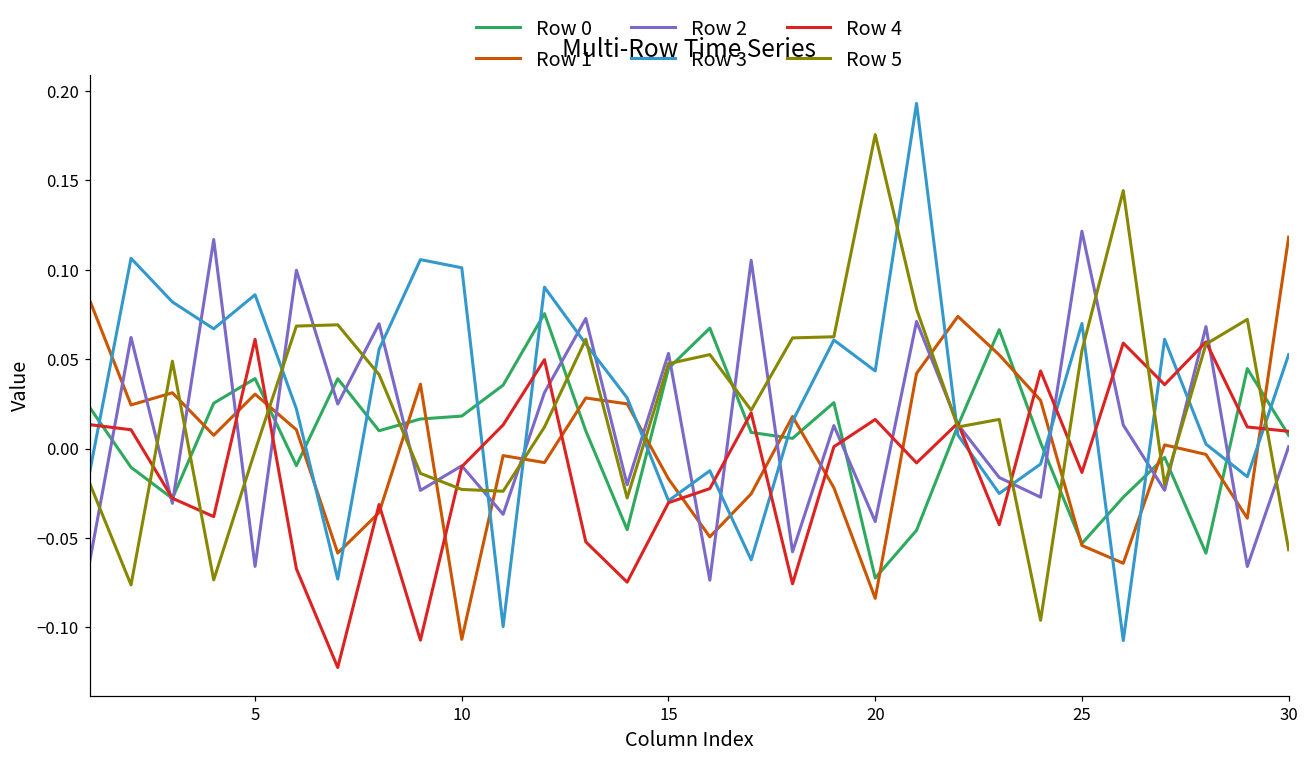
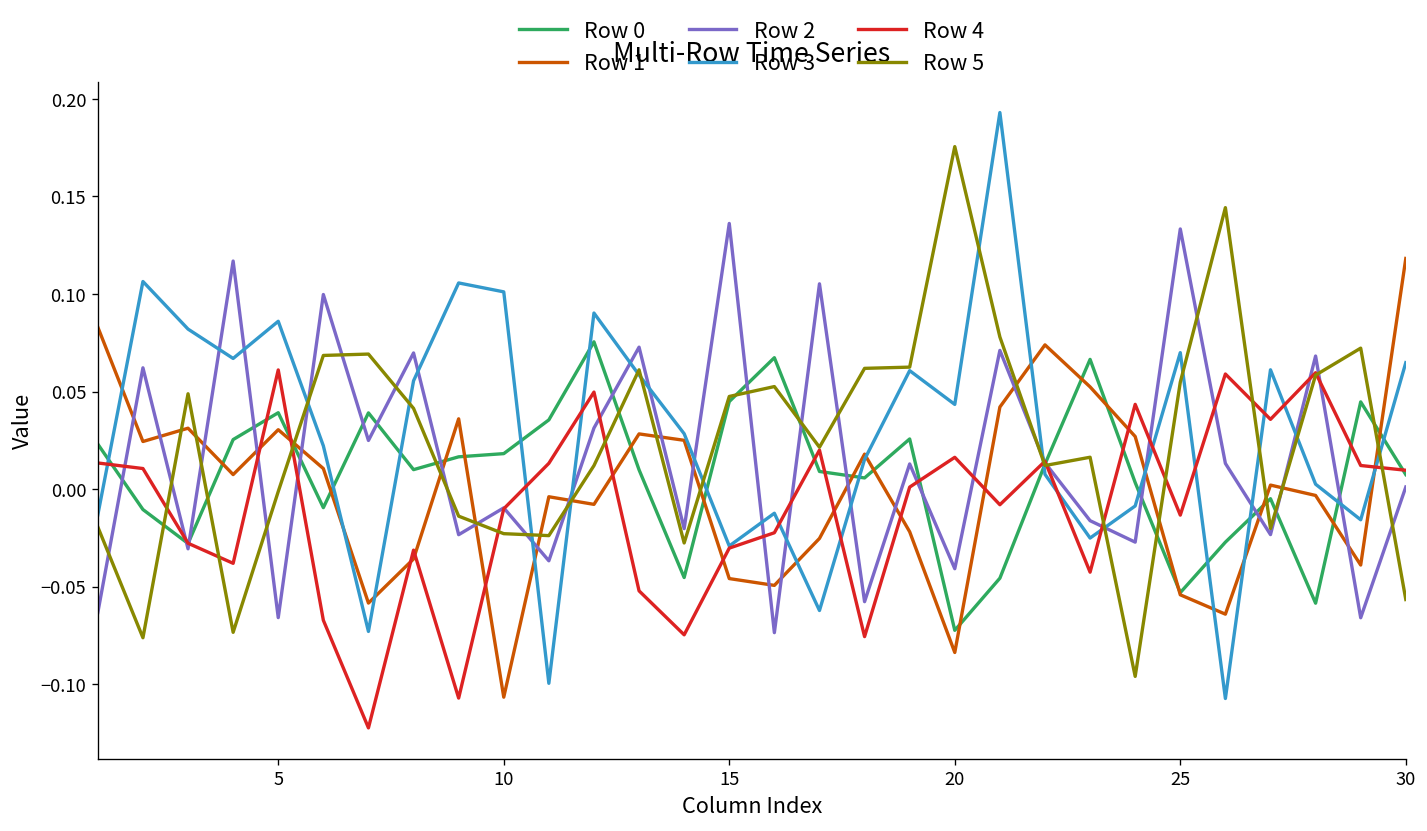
Row 1, 15: -0.017 -> -0.046
Row 2, 15: 0.053 -> 0.136
Row 2, 25: 0.122 -> 0.133
Row 3, 30: 0.053 -> 0.065
